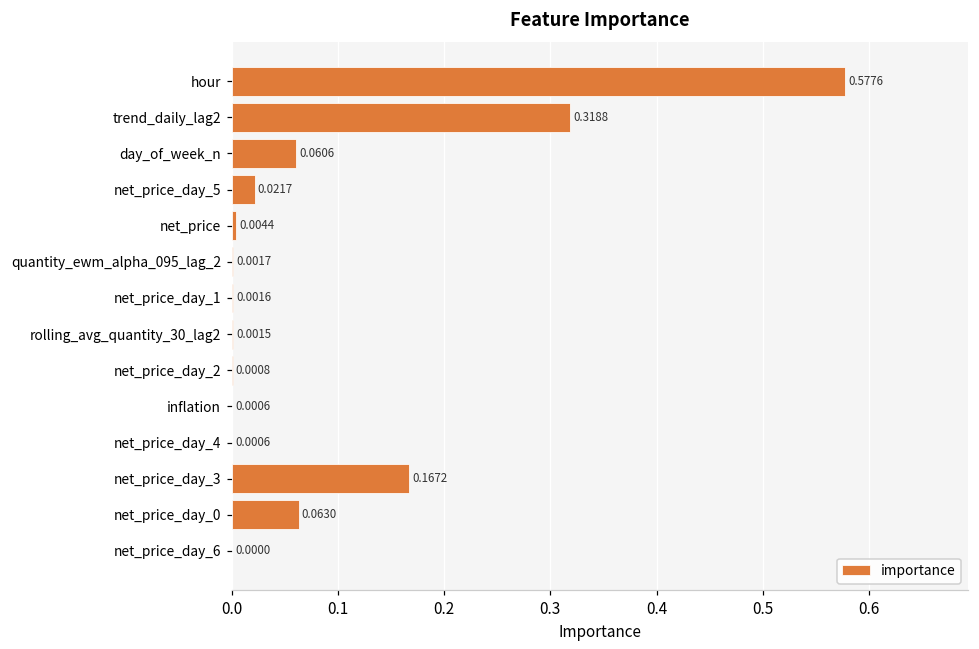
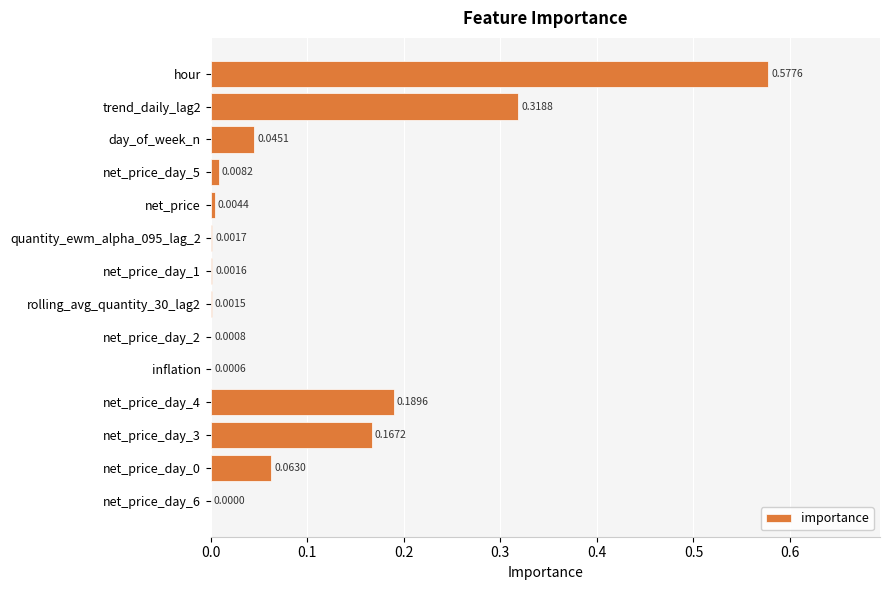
day_of_week_n: 0.0606 -> 0.0451
net_price_day_5: 0.0217 -> 0.0082
net_price_day_4: 0.0006 -> 0.1896
